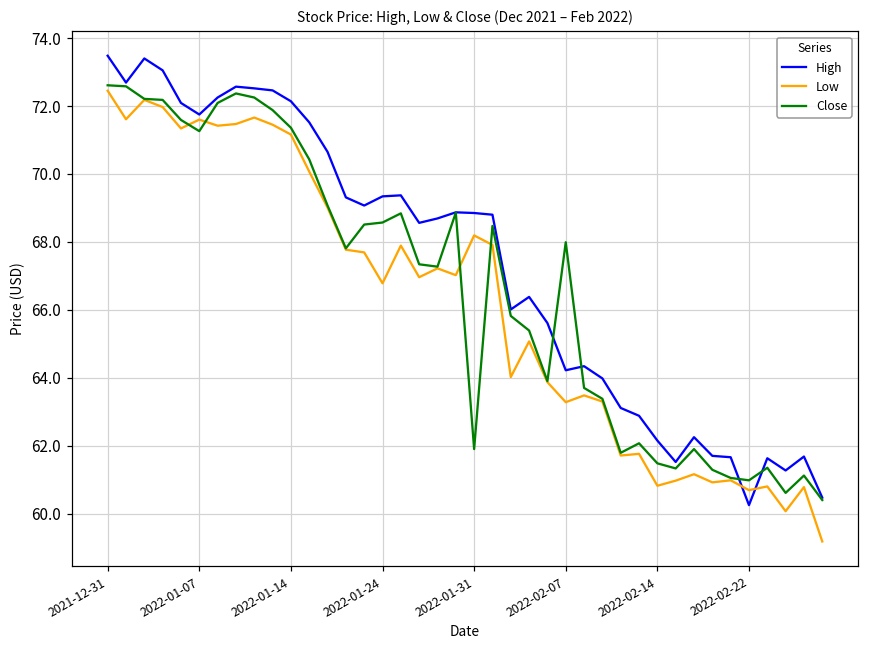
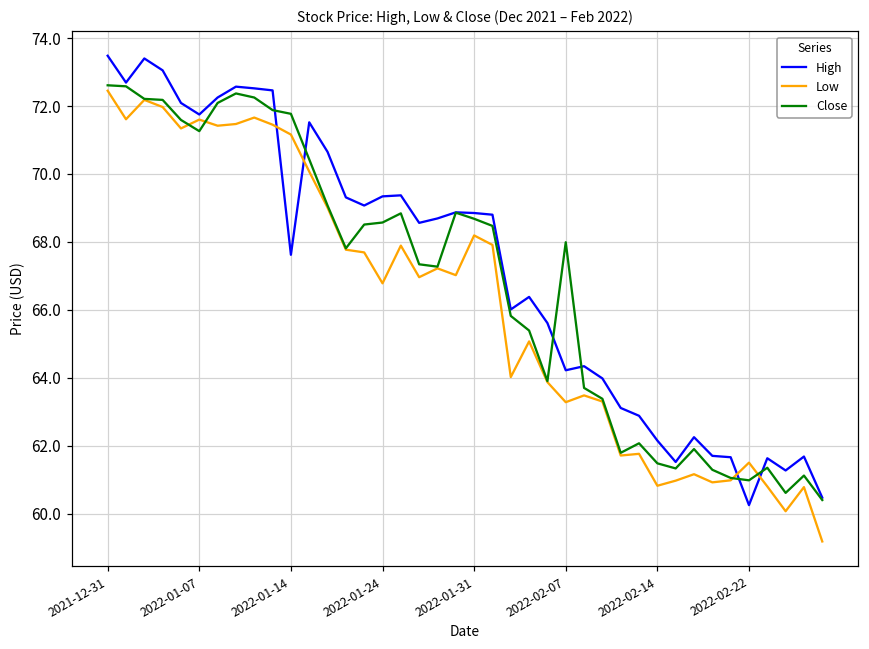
High, 2022-01-14: 72.1 -> 67.6
Close, 2022-01-14: 71.4 -> 71.8
Close, 2022-01-31: 61.9 -> 68.7
Low, 2022-02-22: 60.7 -> 61.5
